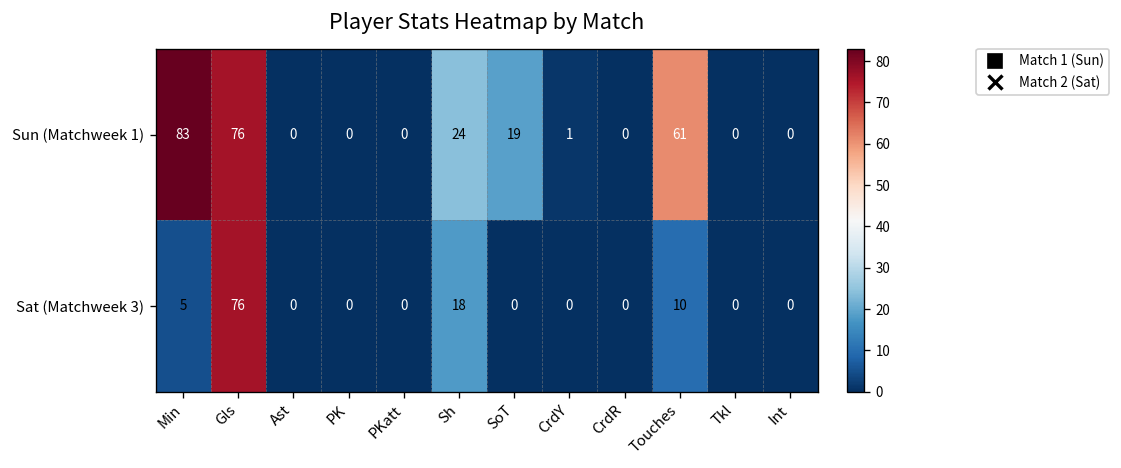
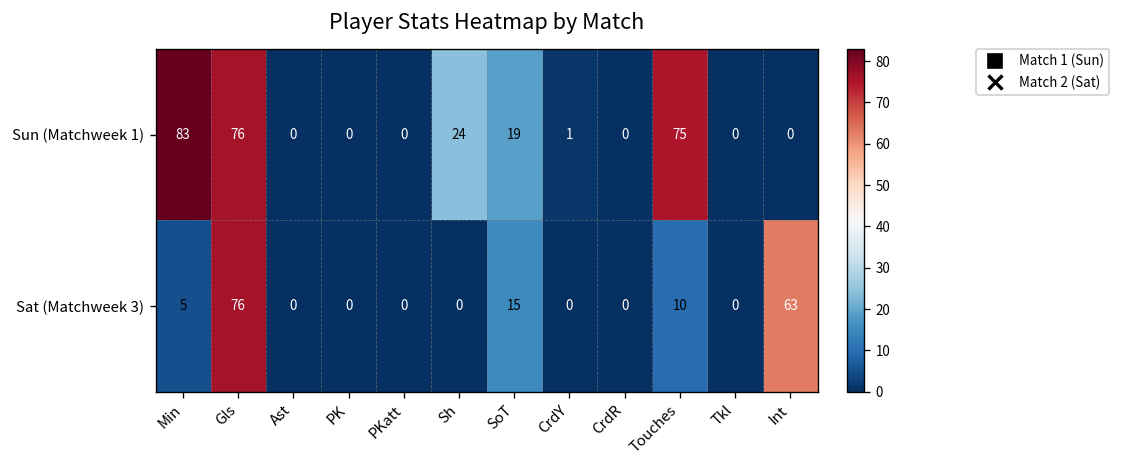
Sun (Matchweek 1), Touches: 61 -> 75
Sat (Matchweek 3), Sh: 18 -> 0
Sat (Matchweek 3), SoT: 0 -> 15
Sat (Matchweek 3), Int: 0 -> 63
